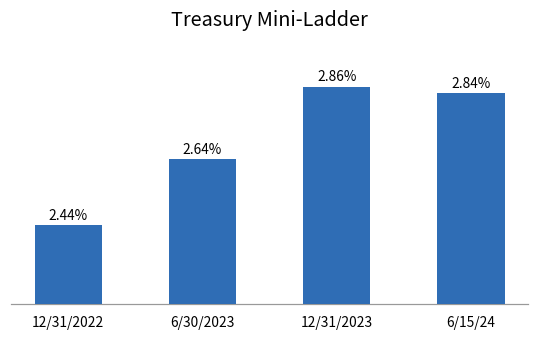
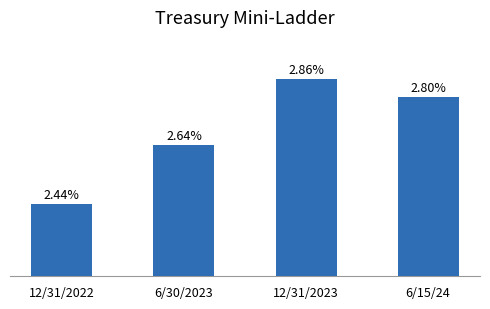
6/15/24: 2.84% -> 2.80%
